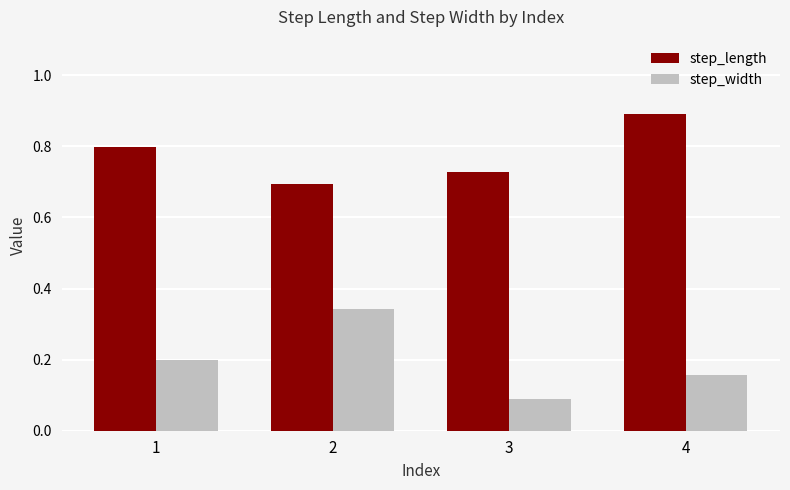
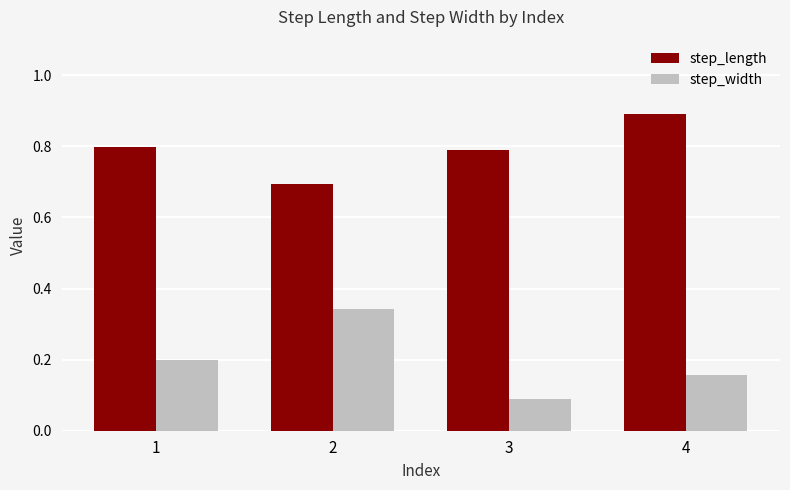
step_length, 3: 0.73 -> 0.79
